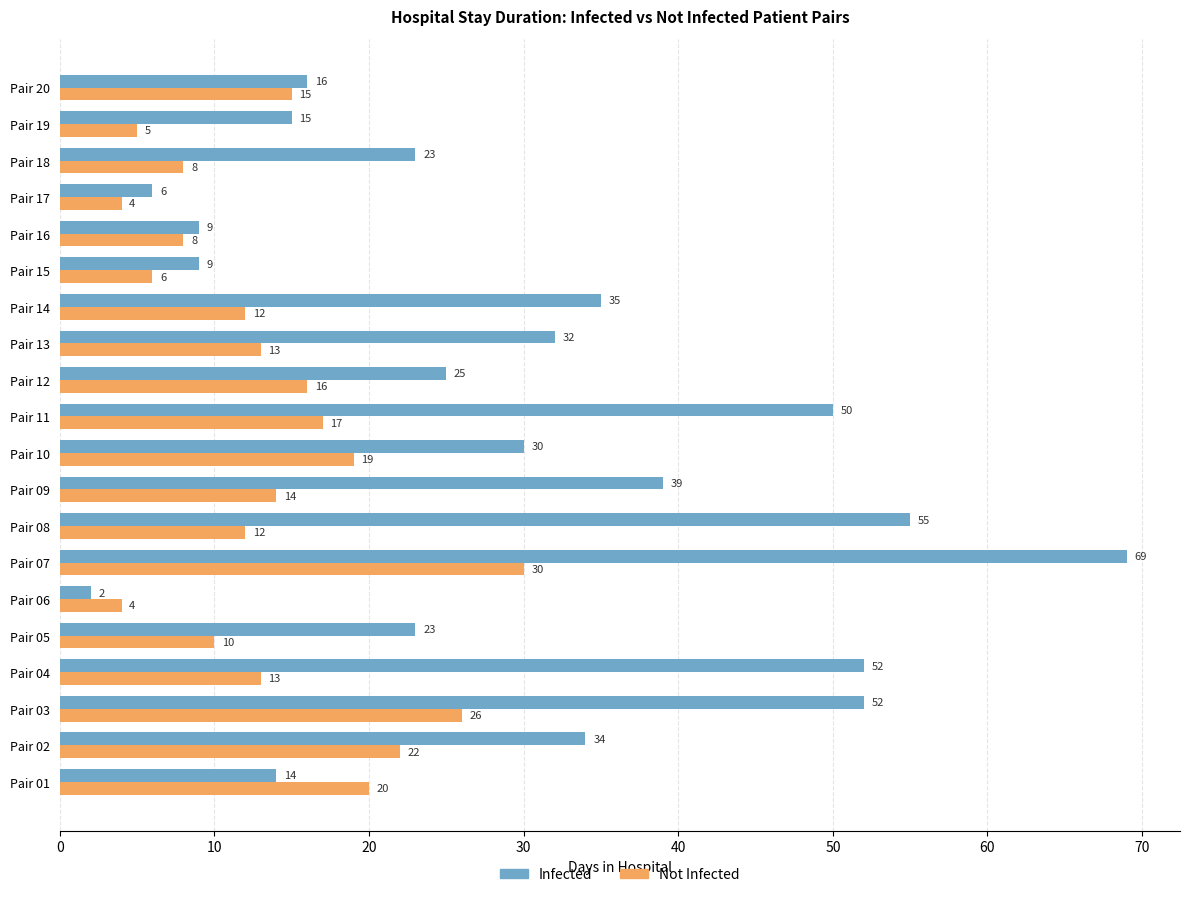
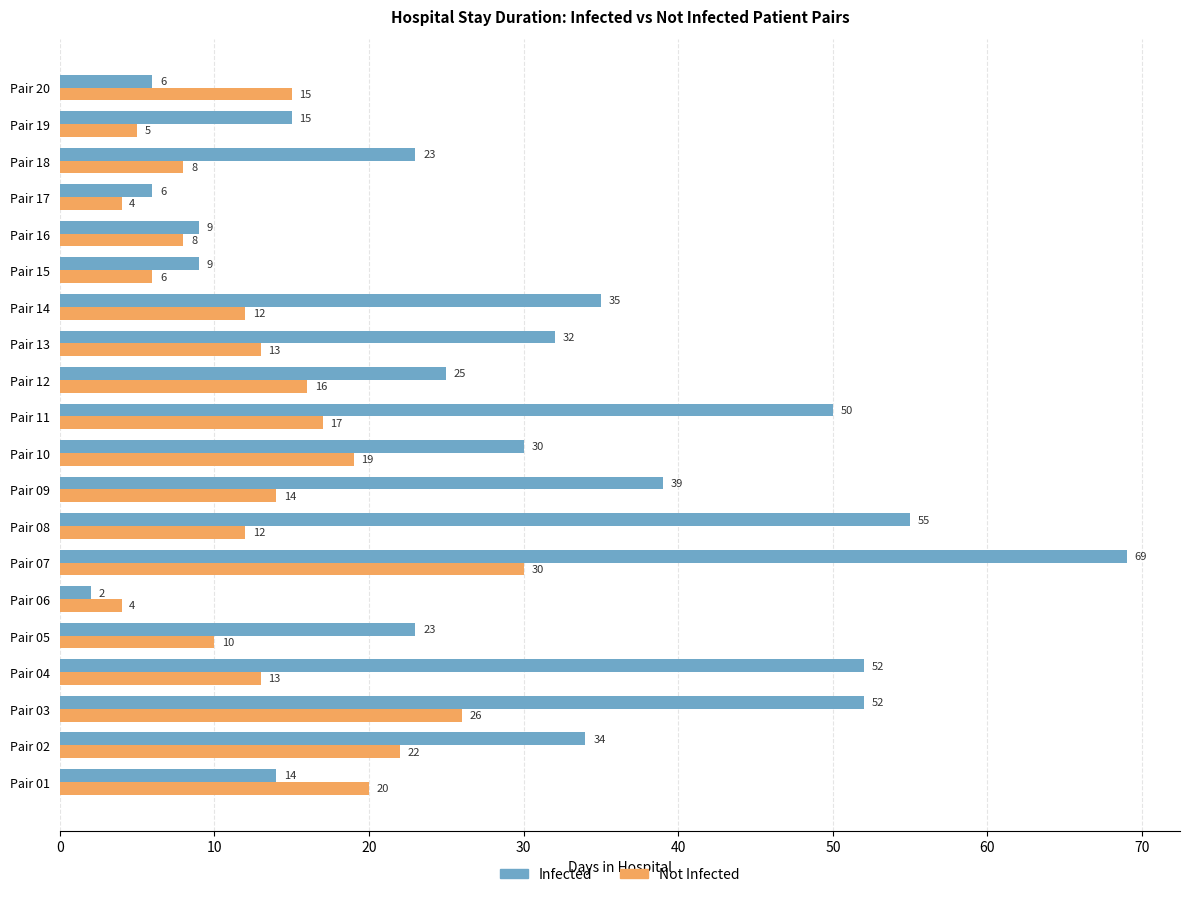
Infected, Pair 20: 16 -> 6
